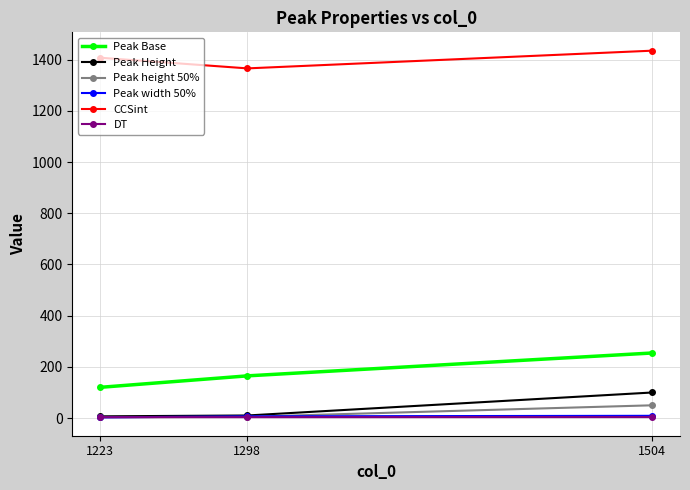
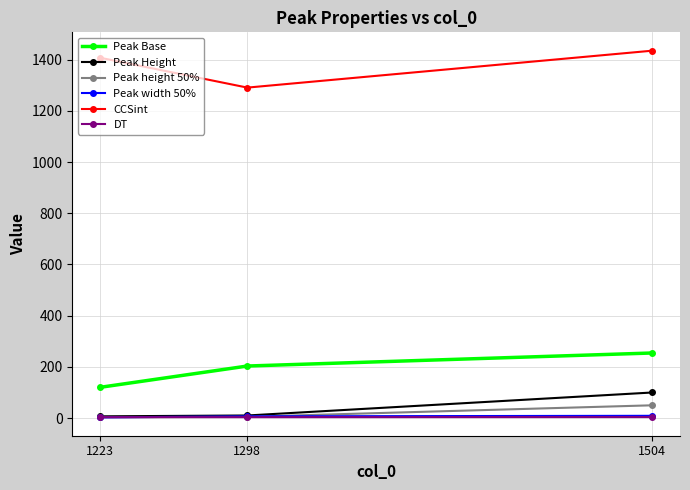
Peak Base, 1298: 160 -> 200
CCSint, 1298: 1370 -> 1290
